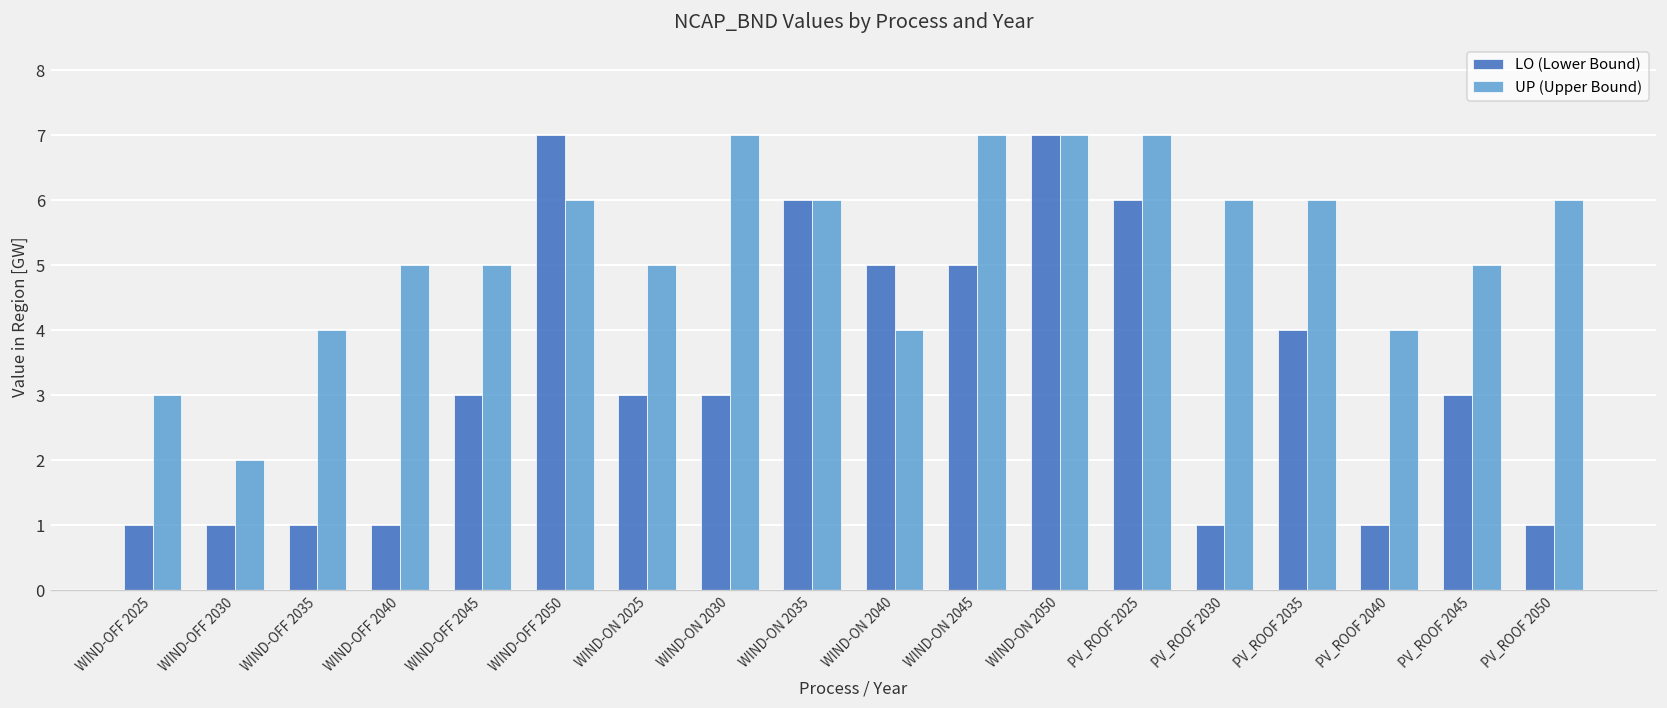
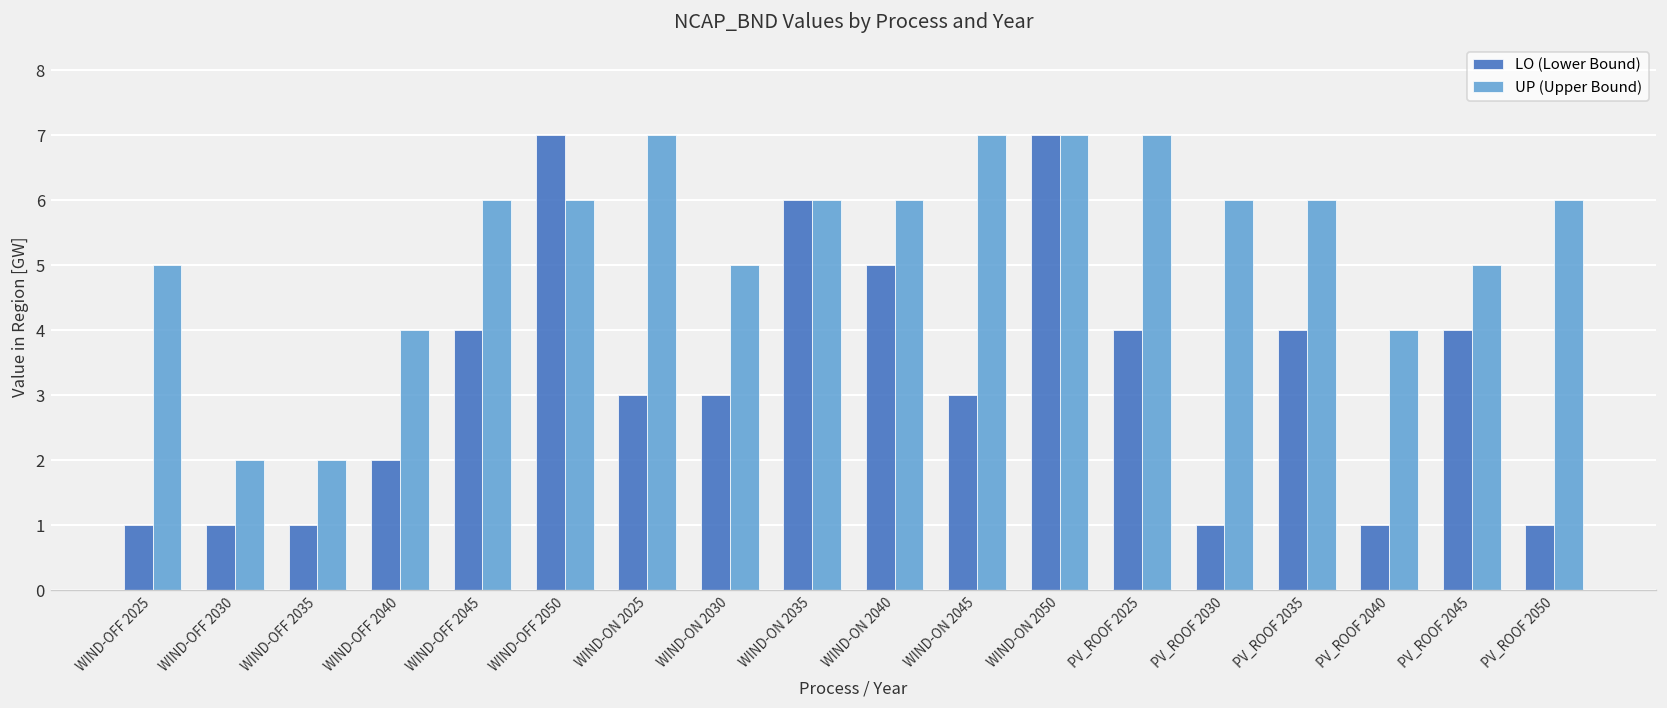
UP (Upper Bound), WIND-OFF 2025: 3 -> 5
UP (Upper Bound), WIND-OFF 2035: 4 -> 2
LO (Lower Bound), WIND-OFF 2040: 1 -> 2
UP (Upper Bound), WIND-OFF 2040: 5 -> 4
LO (Lower Bound), WIND-OFF 2045: 3 -> 4
UP (Upper Bound), WIND-OFF 2045: 5 -> 6
UP (Upper Bound), WIND-ON 2025: 5 -> 7
UP (Upper Bound), WIND-ON 2030: 7 -> 5
UP (Upper Bound), WIND-ON 2040: 4 -> 6
LO (Lower Bound), WIND-ON 2045: 5 -> 3
LO (Lower Bound), PV_ROOF 2025: 6 -> 4
LO (Lower Bound), PV_ROOF 2045: 3 -> 4
